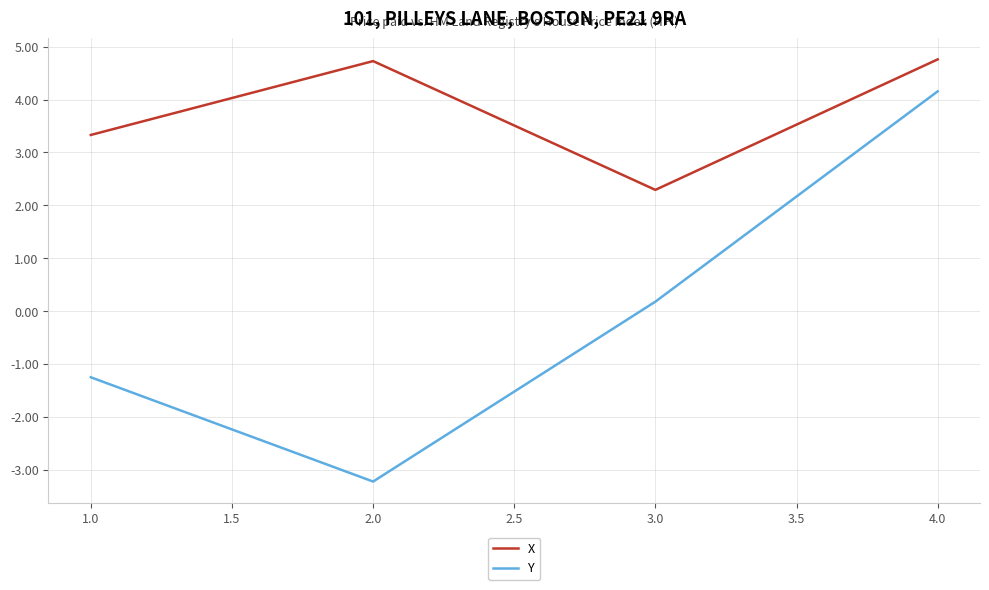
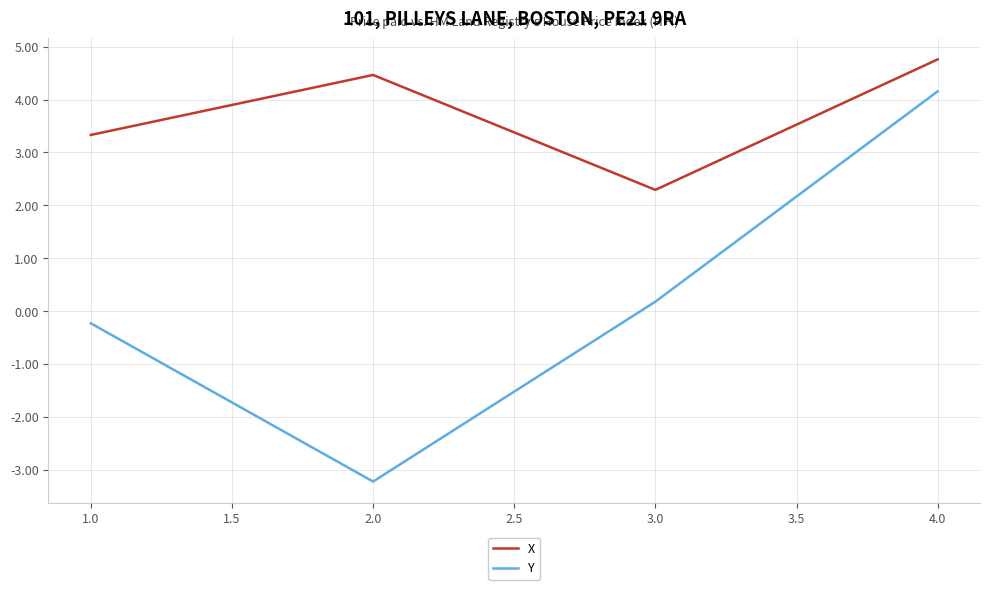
Y, 1.0: -1.3 -> -0.2
X, 2.0: 4.7 -> 4.5
